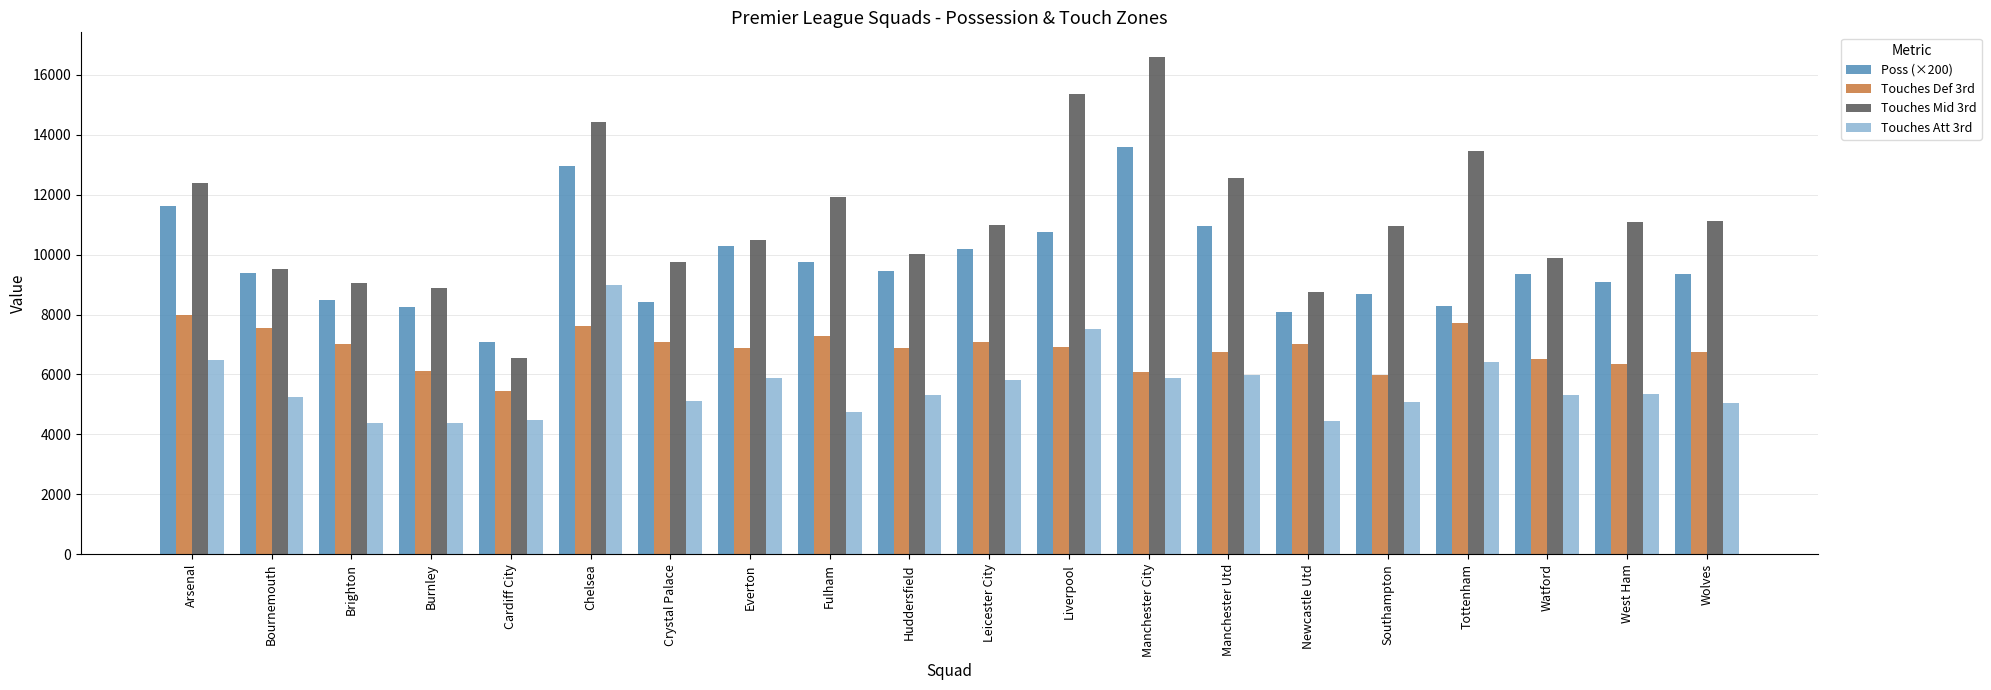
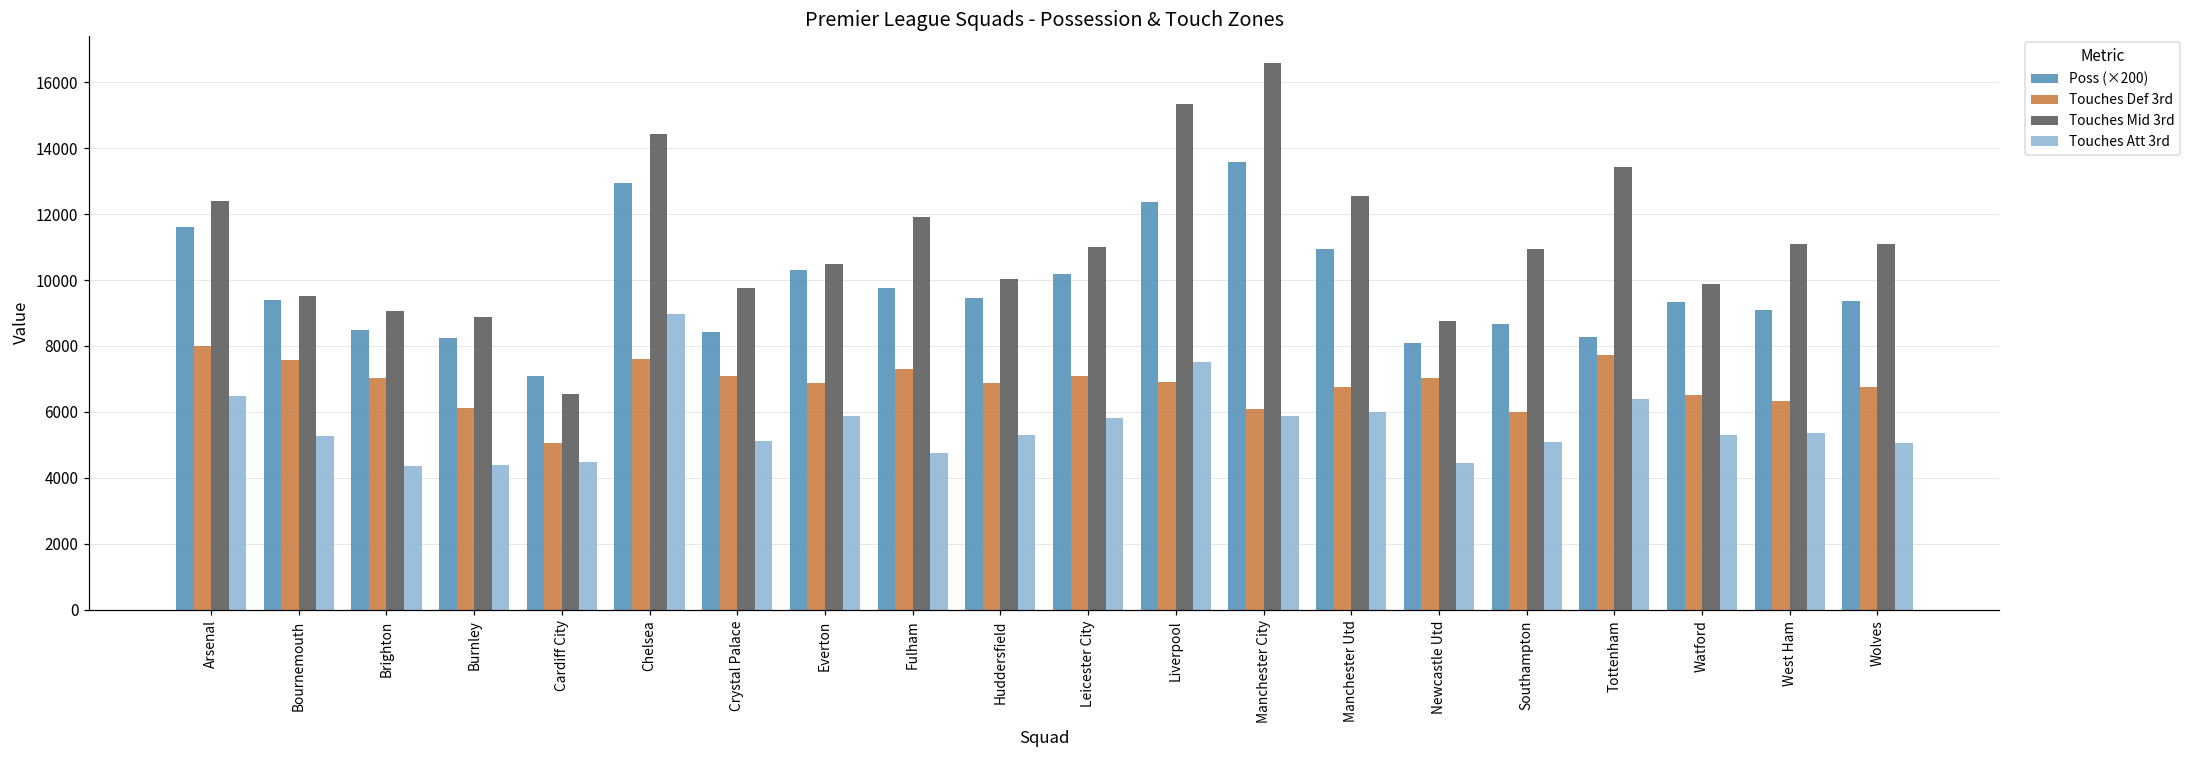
Touches Def 3rd, Cardiff City: 5500 -> 5000
Poss (×200), Liverpool: 10700 -> 12400
